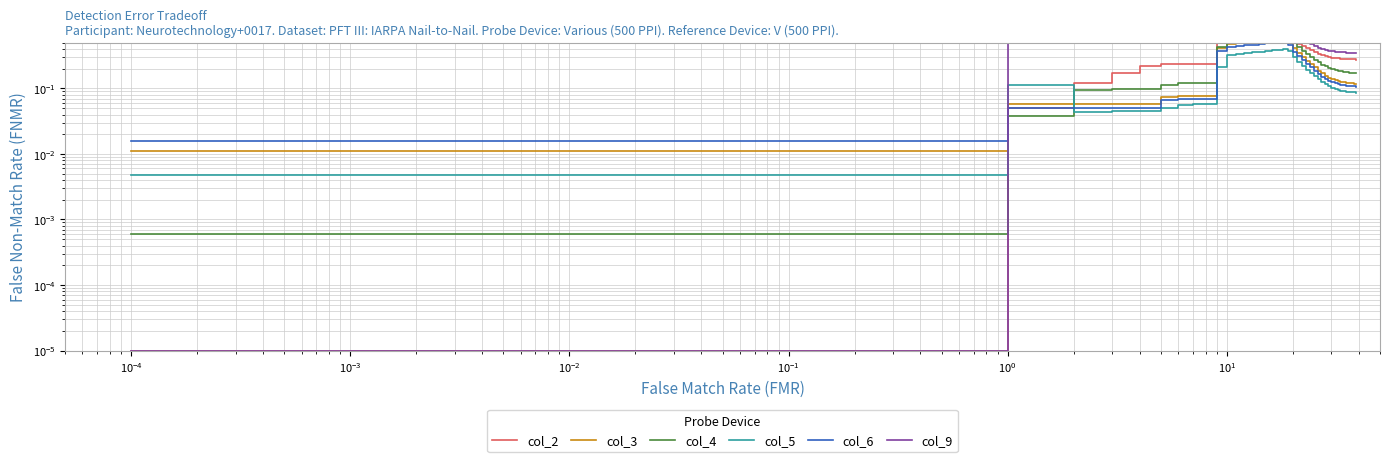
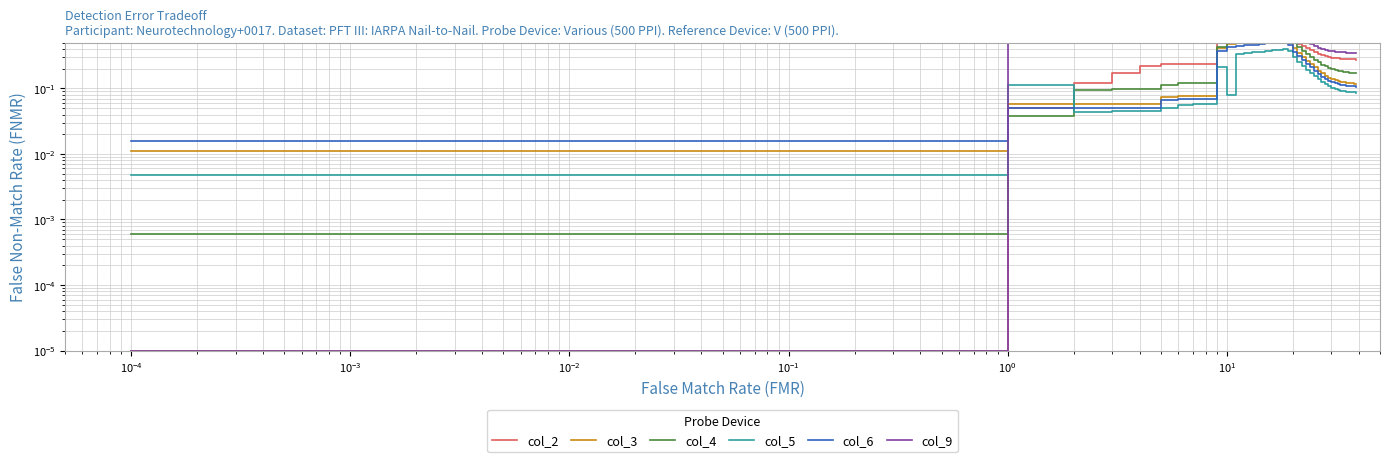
col_5, 10^1: 0.3 -> 0.08
